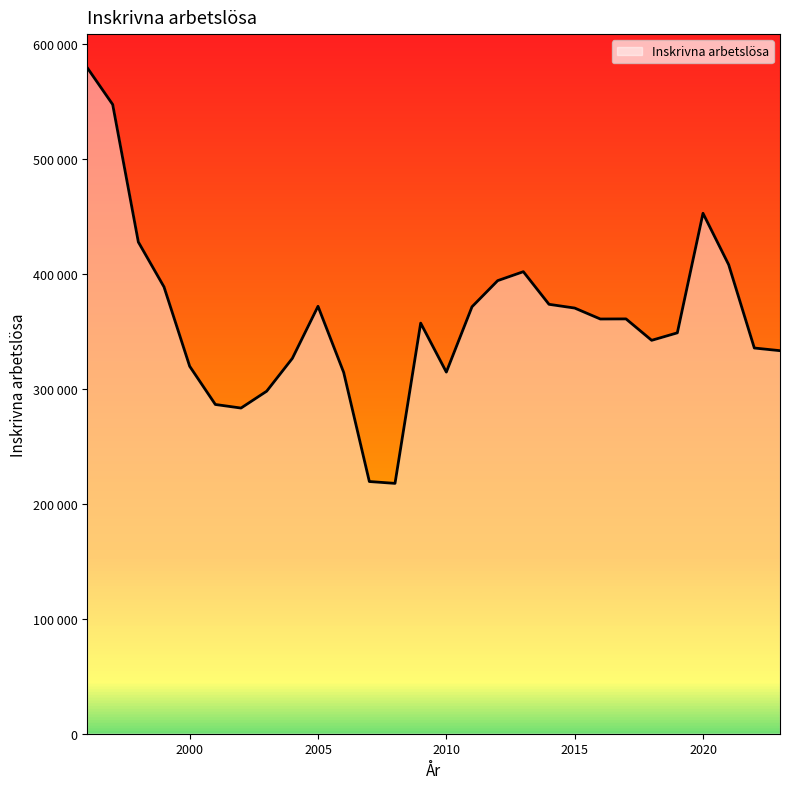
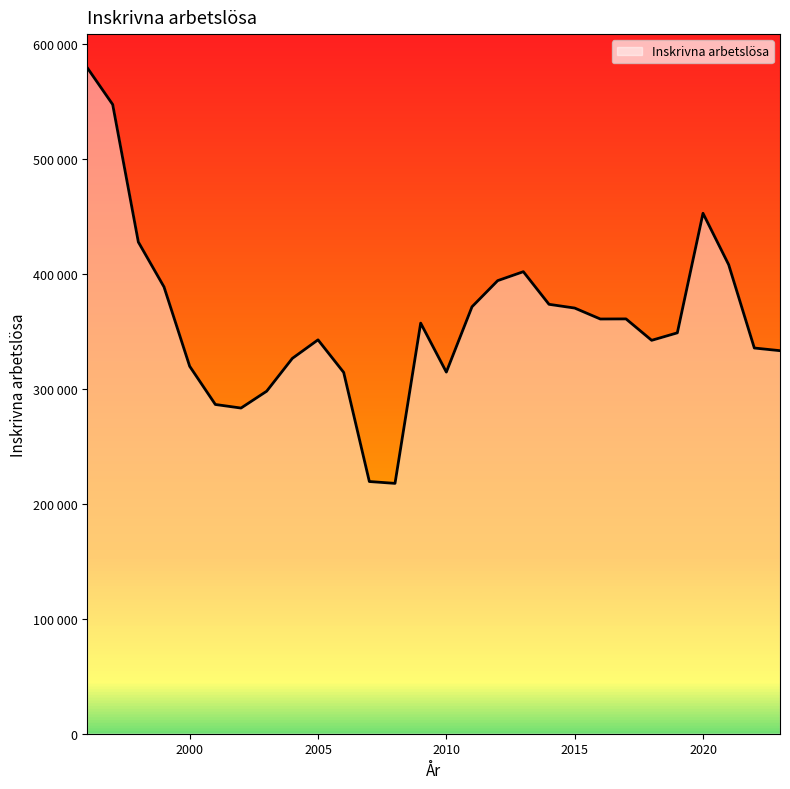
2005: 372000 -> 343000
